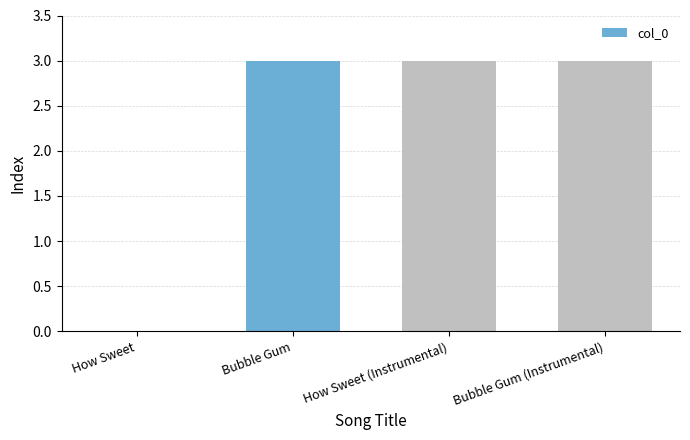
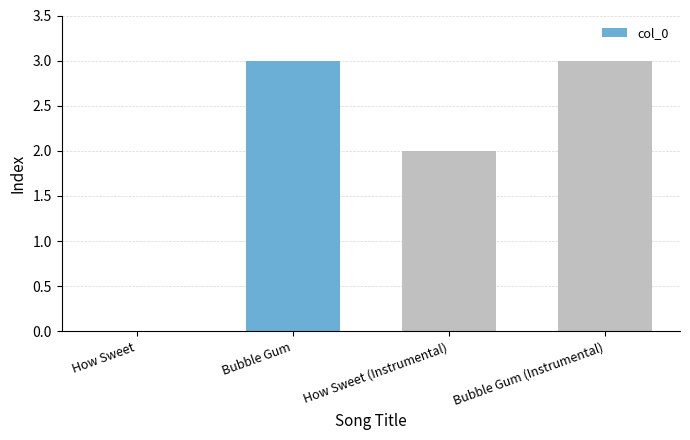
How Sweet (Instrumental): 3 -> 2
